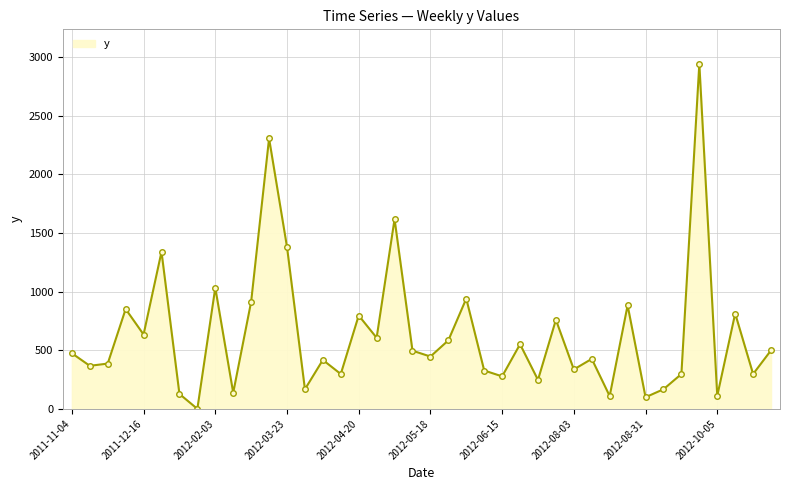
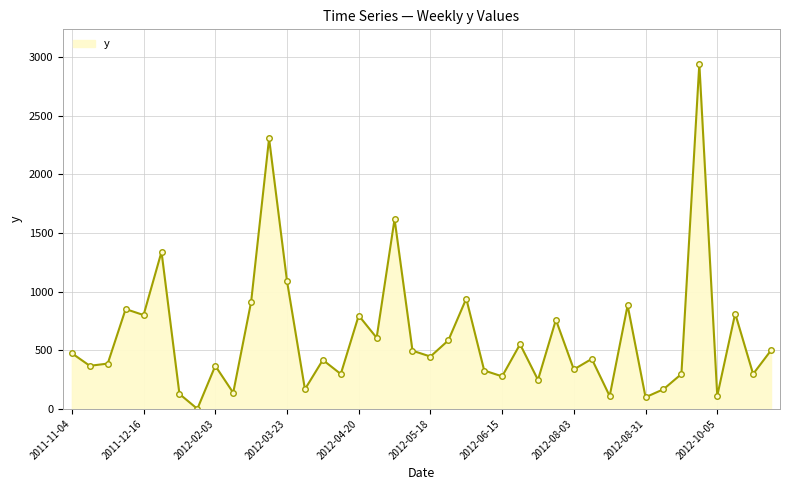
2011-12-16: 630 -> 800
2012-02-03: 1030 -> 370
2012-03-23: 1380 -> 1090
